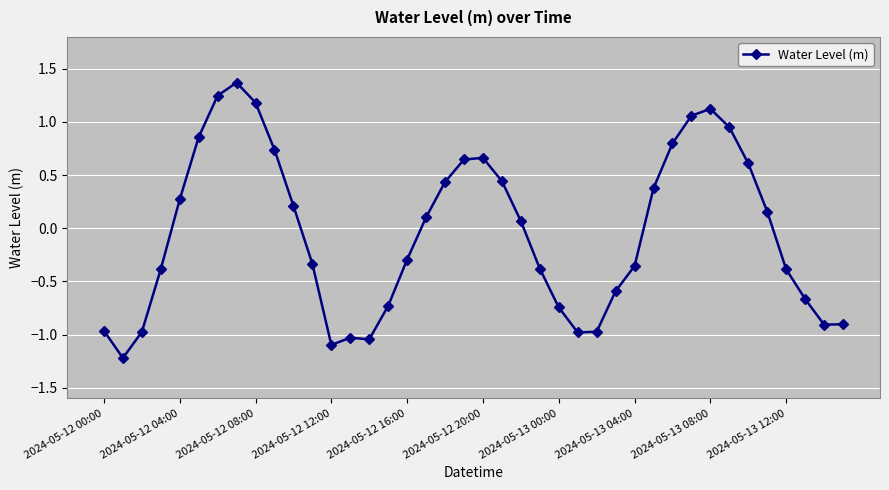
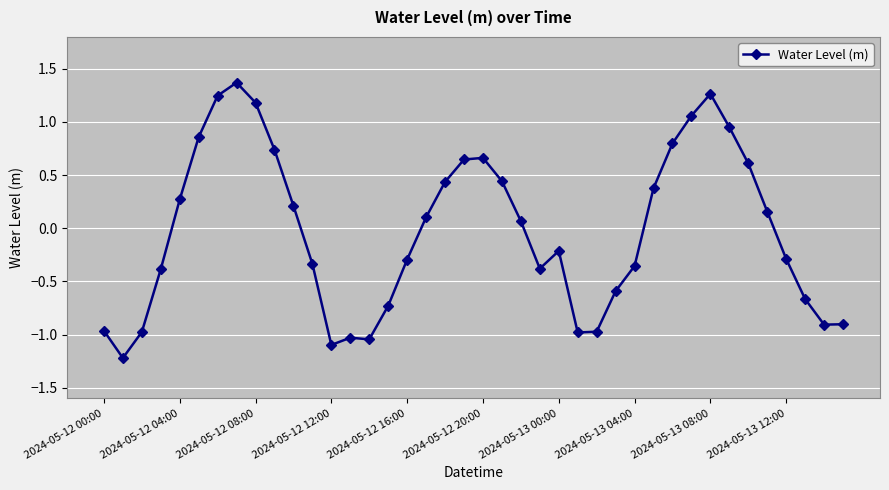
2024-05-13 00:00: -0.75 -> -0.21
2024-05-13 08:00: 1.12 -> 1.26
2024-05-13 12:00: -0.39 -> -0.29
